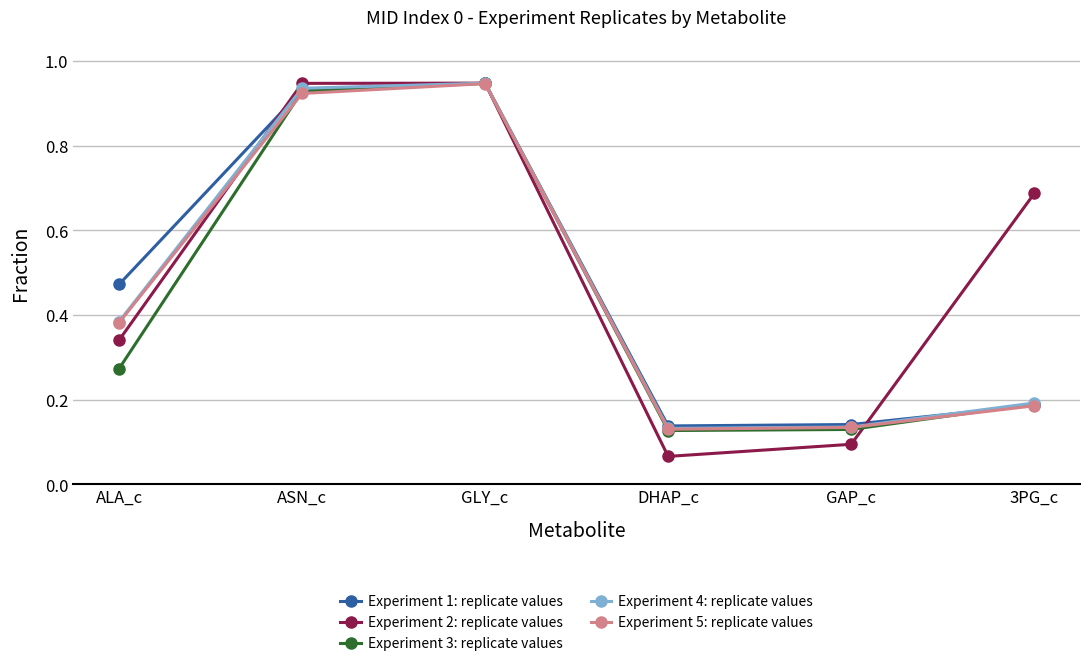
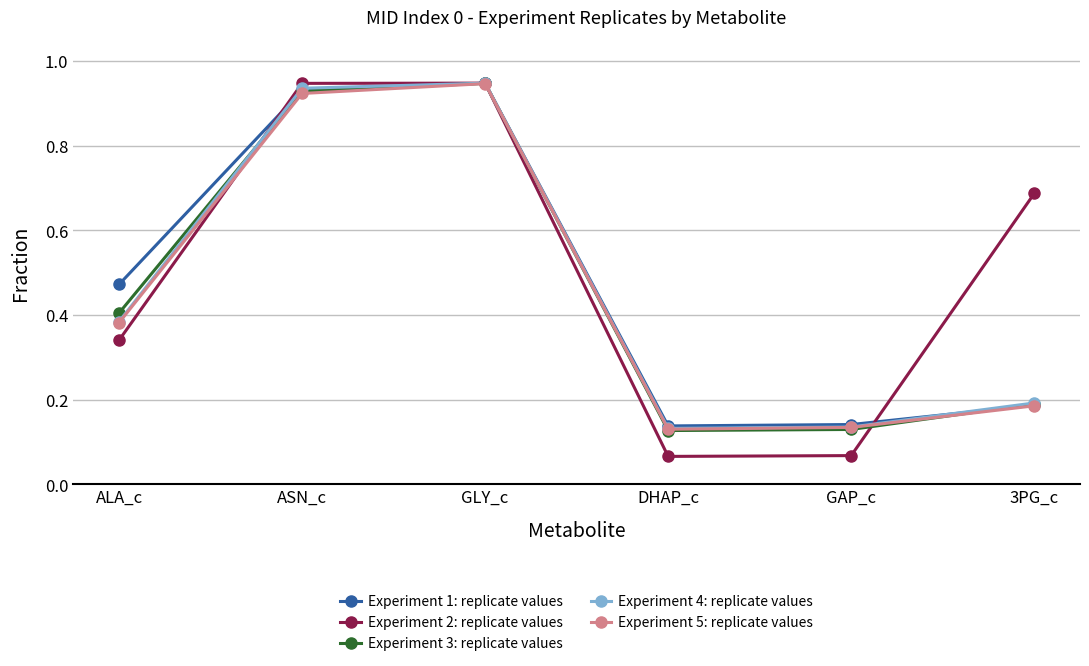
Experiment 3: replicate values, ALA_c: 0.27 -> 0.40
Experiment 2: replicate values, GAP_c: 0.09 -> 0.07
